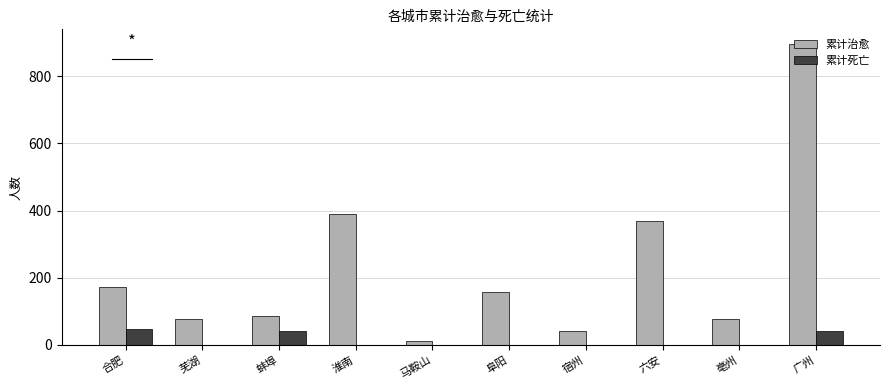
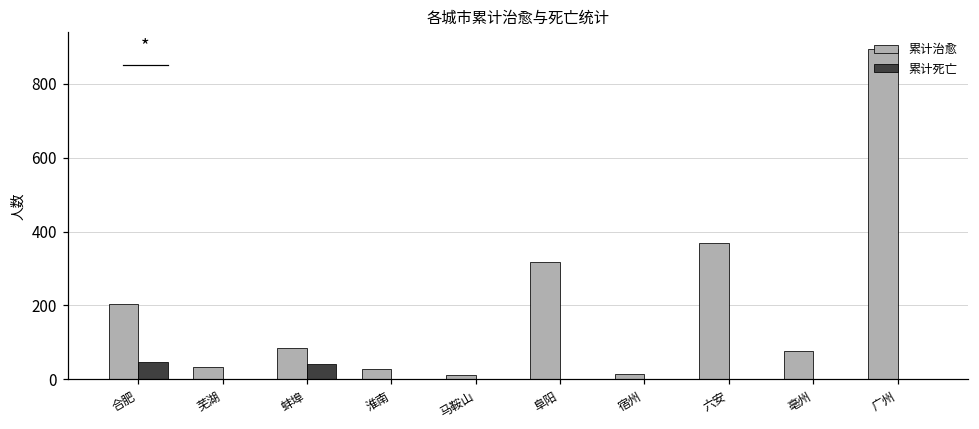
累计治愈, 合肥: 170 -> 200
累计治愈, 芜湖: 80 -> 30
累计治愈, 淮南: 390 -> 30
累计治愈, 阜阳: 160 -> 320
累计治愈, 宿州: 40 -> 20
累计死亡, 广州: 40 -> 0
